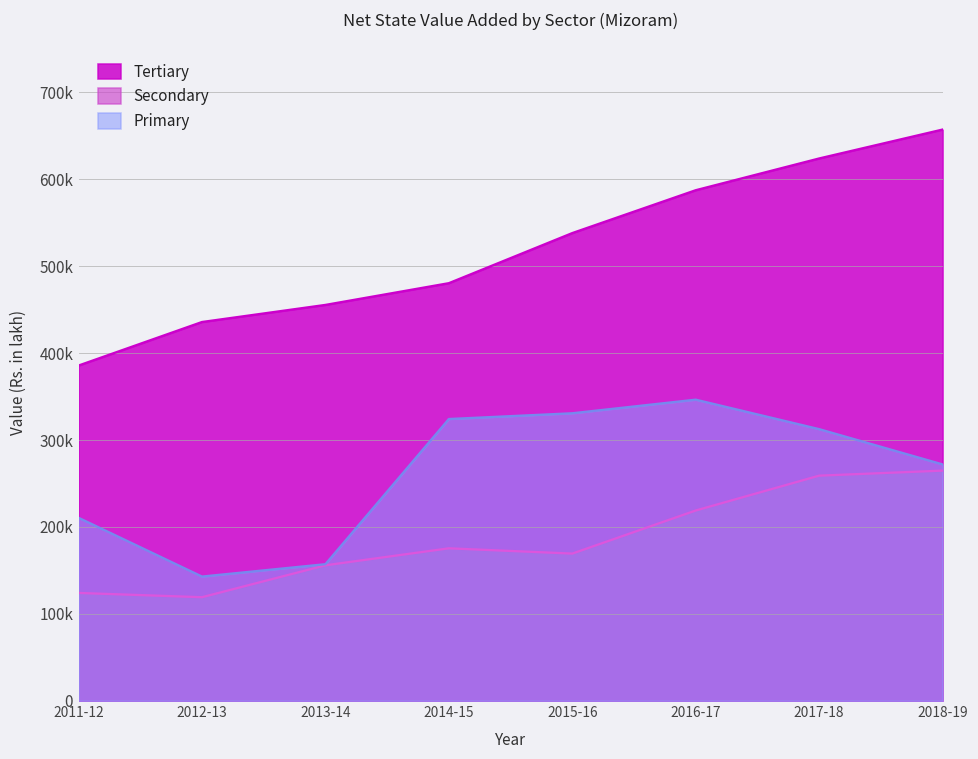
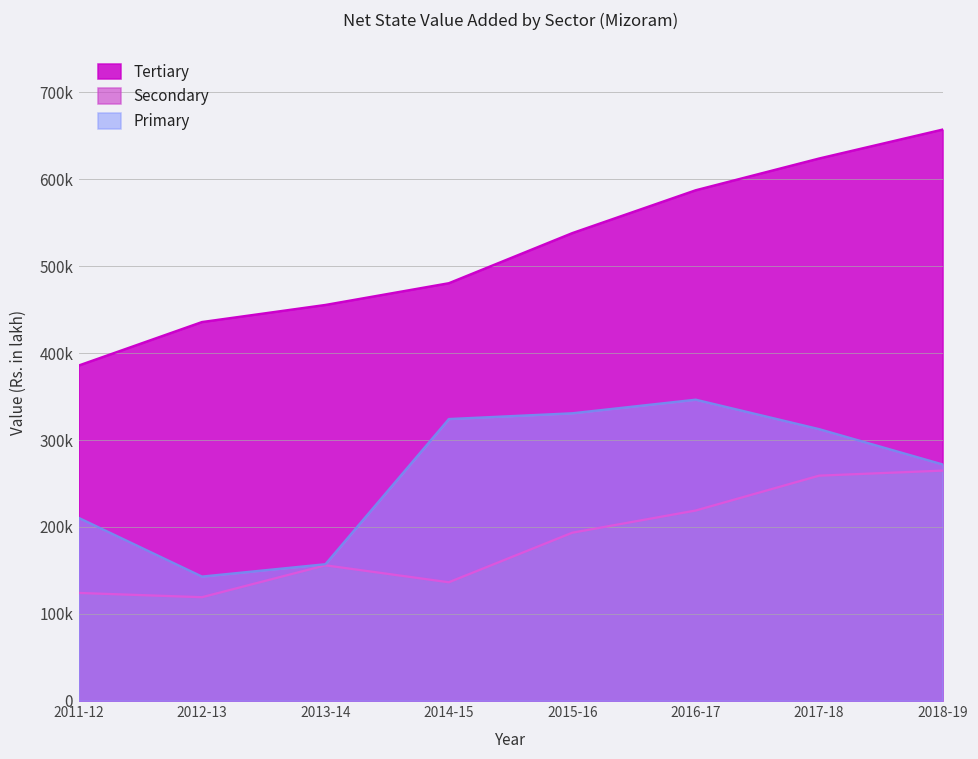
Secondary, 2014-15: 180000 -> 140000
Secondary, 2015-16: 170000 -> 190000
